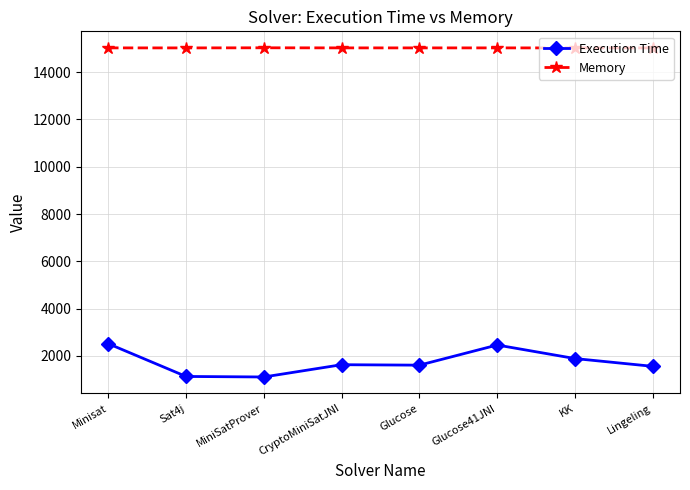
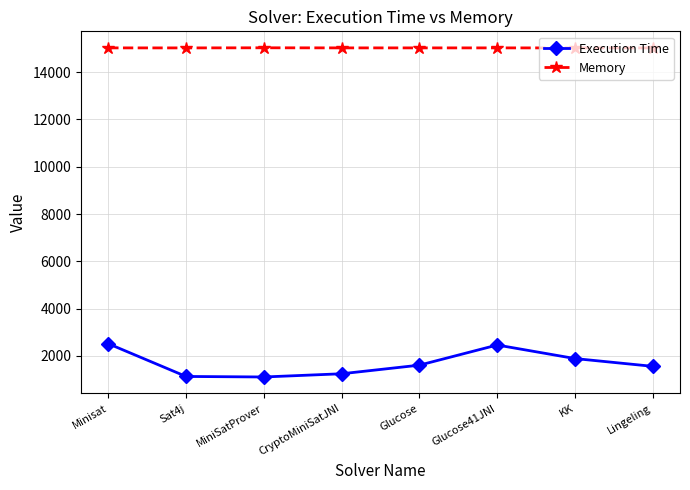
Execution Time, CryptoMiniSatJNI: 1600 -> 1200
